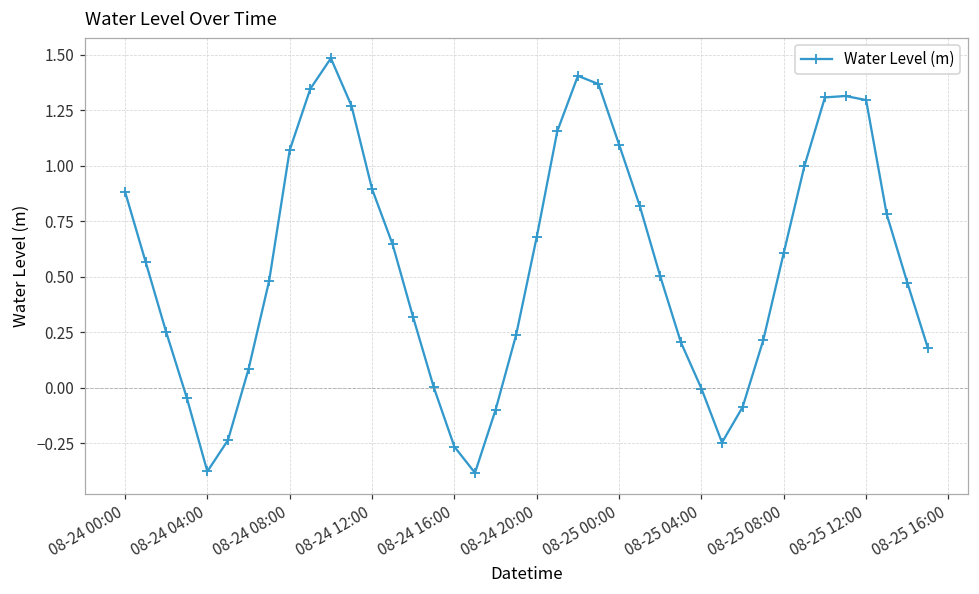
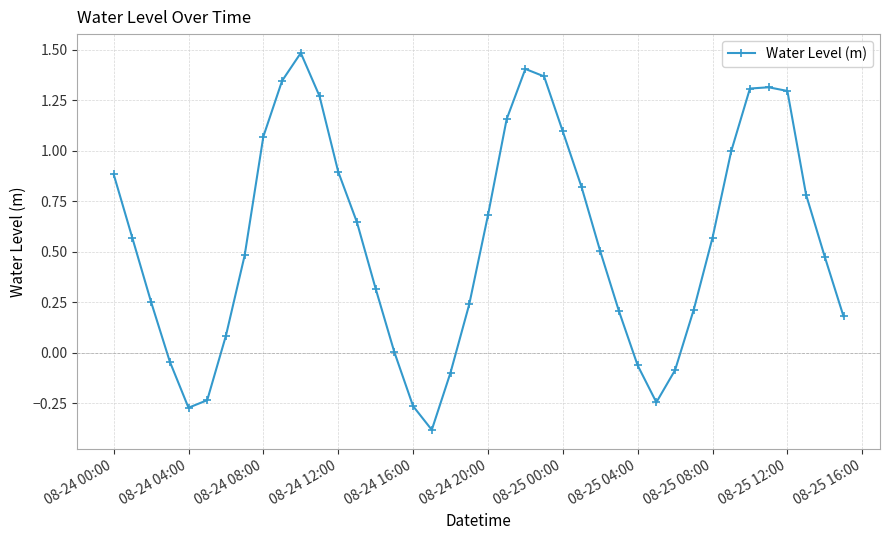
08-24 04:00: -0.38 -> -0.27
08-25 04:00: 0.00 -> -0.06
08-25 08:00: 0.61 -> 0.57
